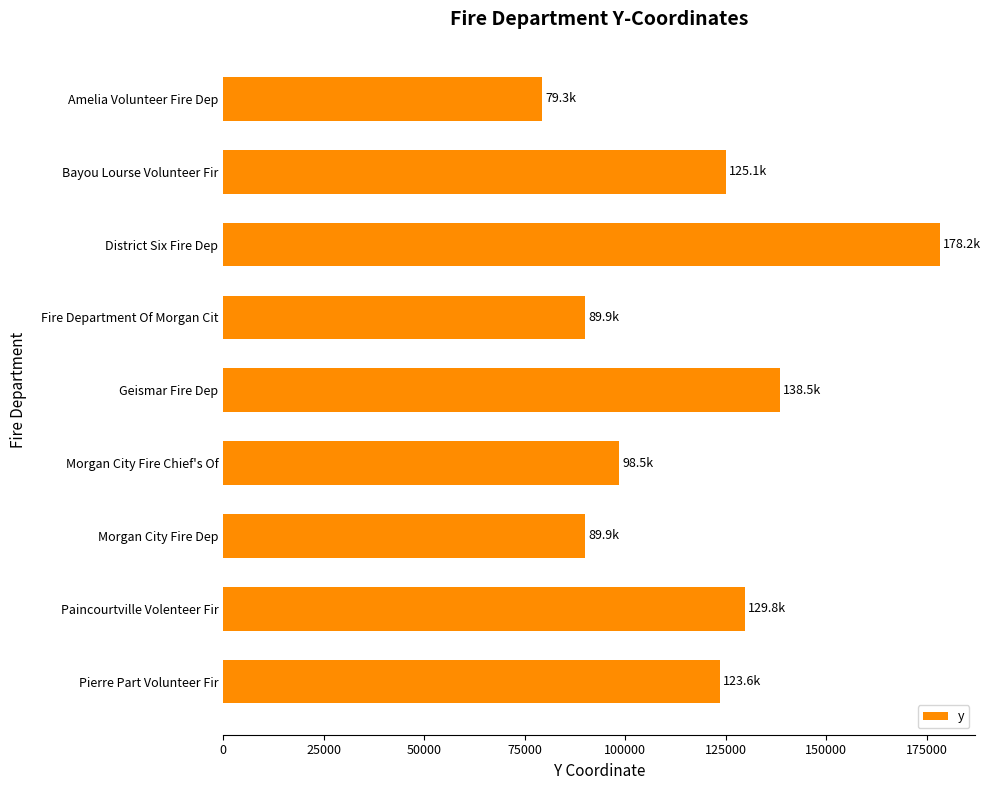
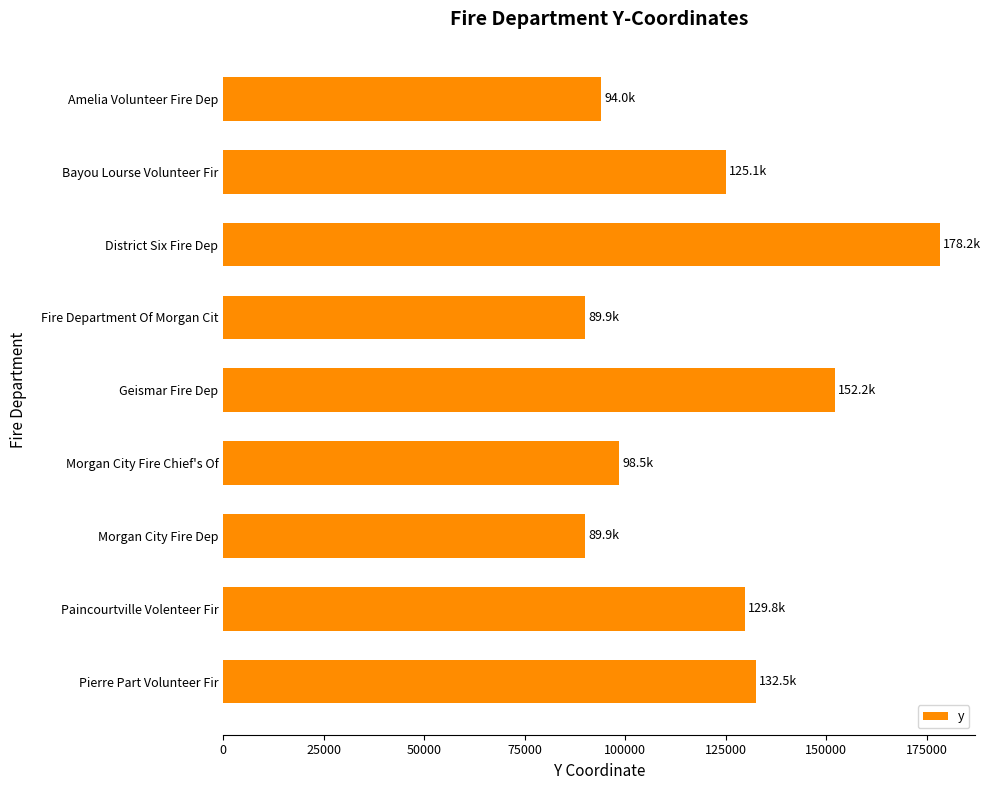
Amelia Volunteer Fire Dep: 79.3k -> 94.0k
Geismar Fire Dep: 138.5k -> 152.2k
Pierre Part Volunteer Fir: 123.6k -> 132.5k
